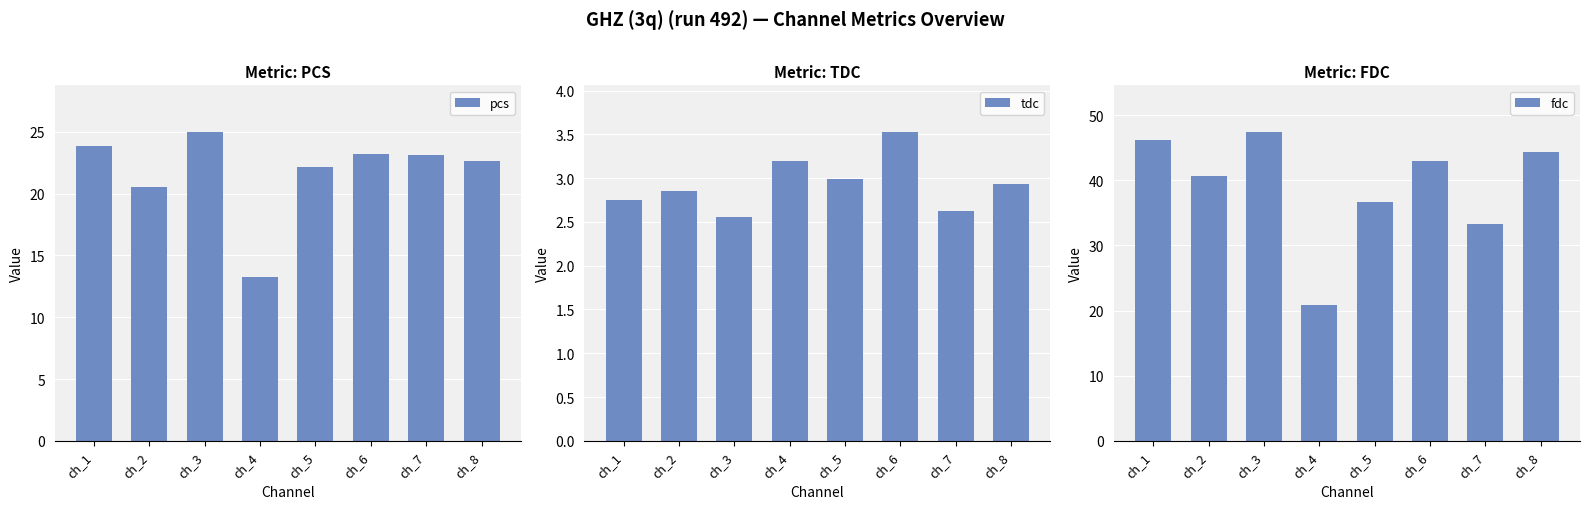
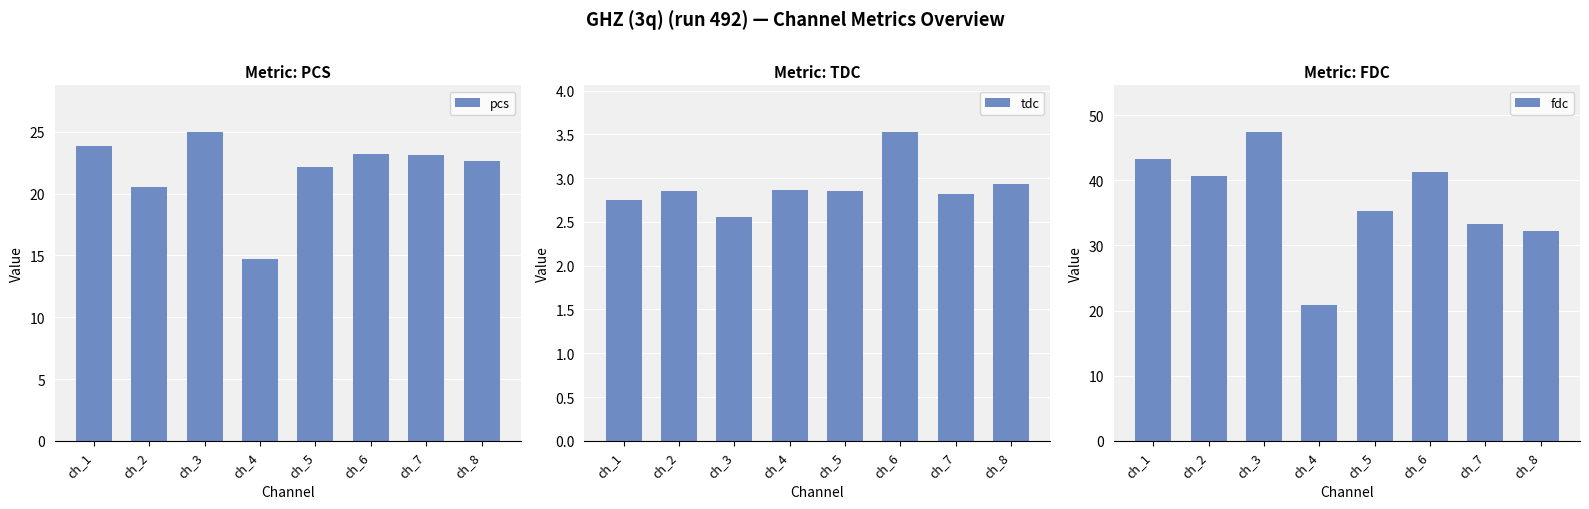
Metric: PCS, ch_4: 13.3 -> 14.7
Metric: TDC, ch_4: 3.2 -> 2.9
Metric: TDC, ch_5: 3.0 -> 2.8
Metric: TDC, ch_7: 2.6 -> 2.8
Metric: FDC, ch_1: 46 -> 43
Metric: FDC, ch_5: 37 -> 35
Metric: FDC, ch_6: 43 -> 41
Metric: FDC, ch_8: 44 -> 32
